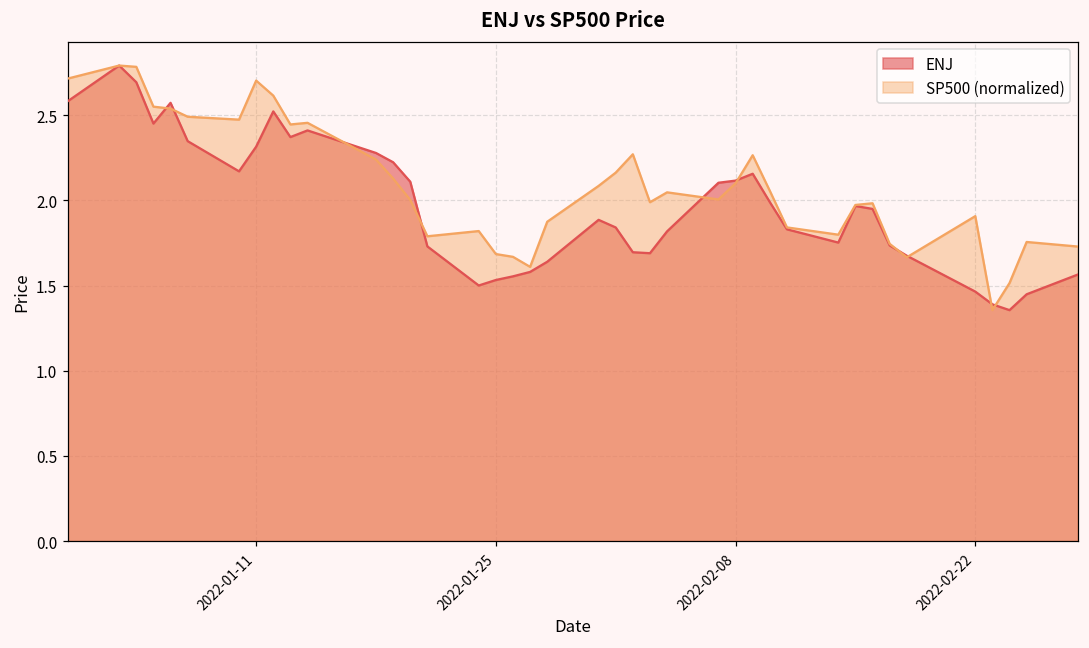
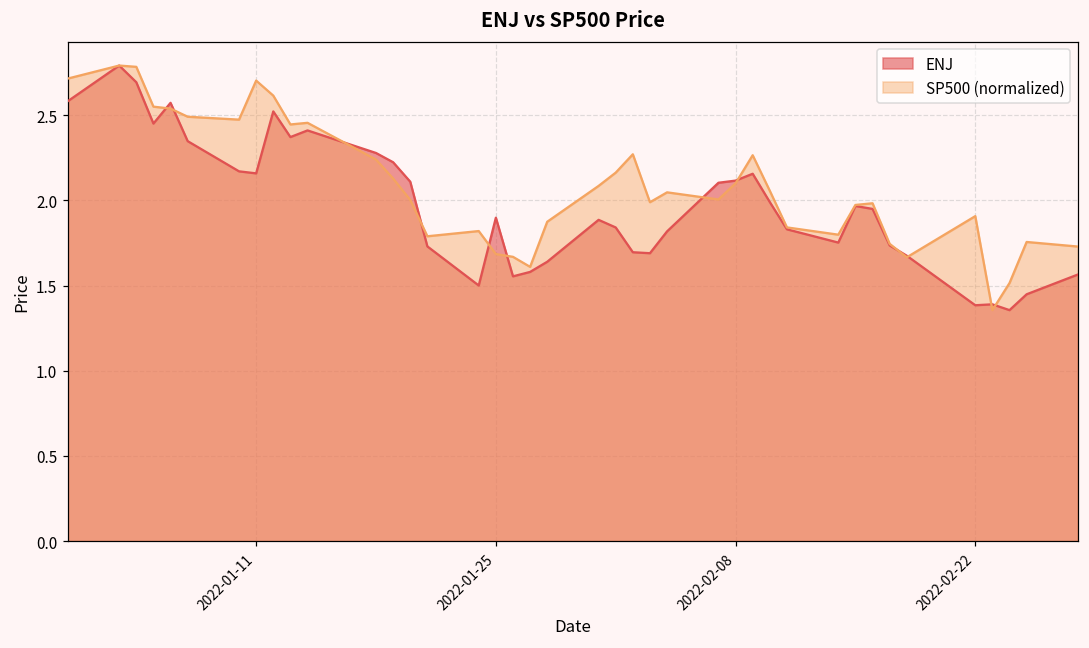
ENJ, 2022-01-11: 2.32 -> 2.16
ENJ, 2022-01-25: 1.53 -> 1.90
ENJ, 2022-02-22: 1.46 -> 1.38
